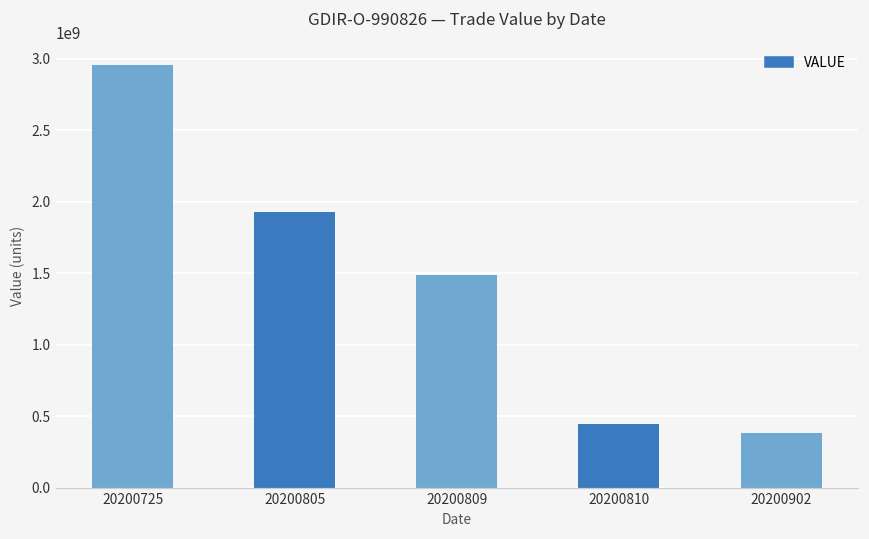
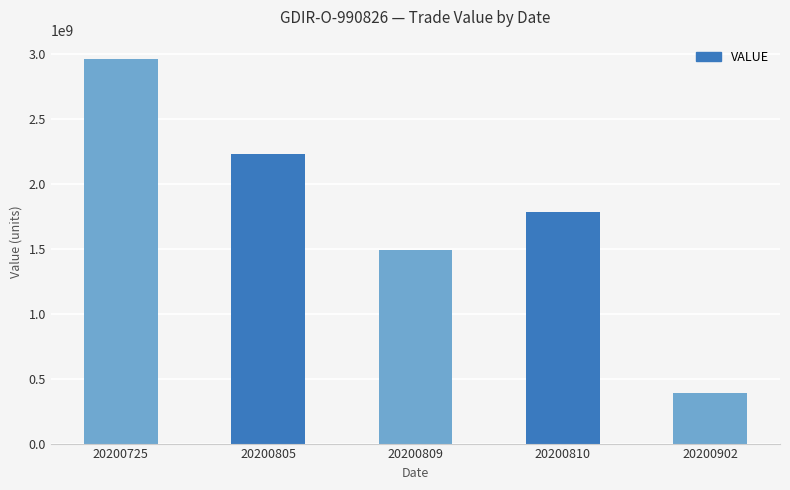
20200805: 1930000000 -> 2230000000
20200810: 450000000 -> 1780000000
